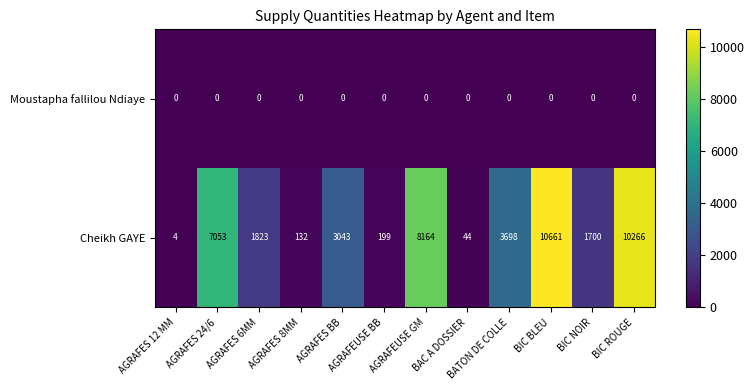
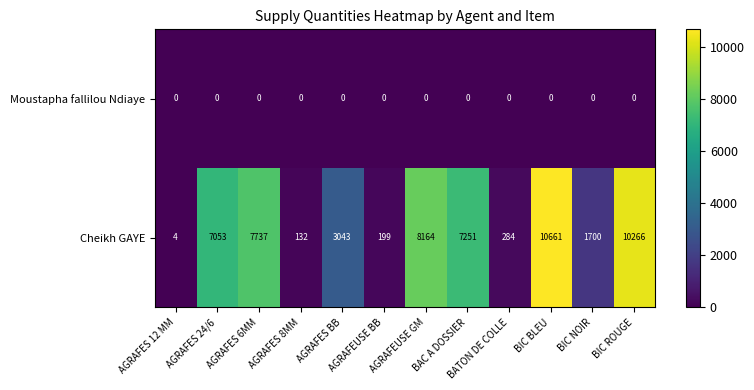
Cheikh GAYE, AGRAFES 6MM: 1823 -> 7737
Cheikh GAYE, BAC A DOSSIER: 44 -> 7251
Cheikh GAYE, BATON DE COLLE: 3698 -> 284
